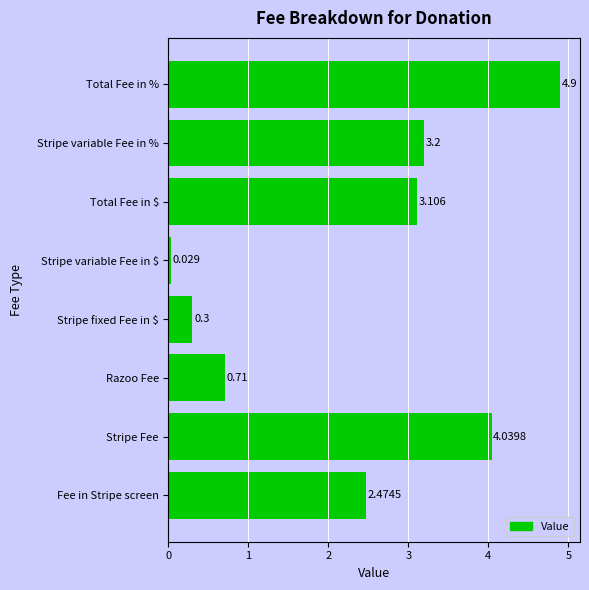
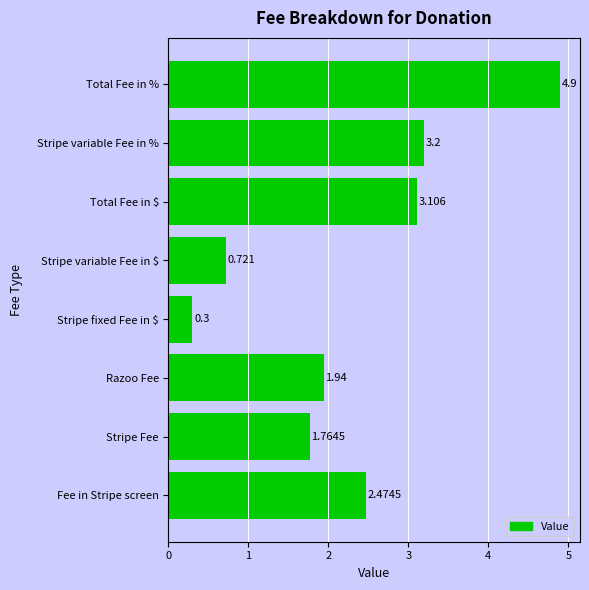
Stripe variable Fee in $: 0.029 -> 0.721
Razoo Fee: 0.71 -> 1.94
Stripe Fee: 4.0398 -> 1.7645
